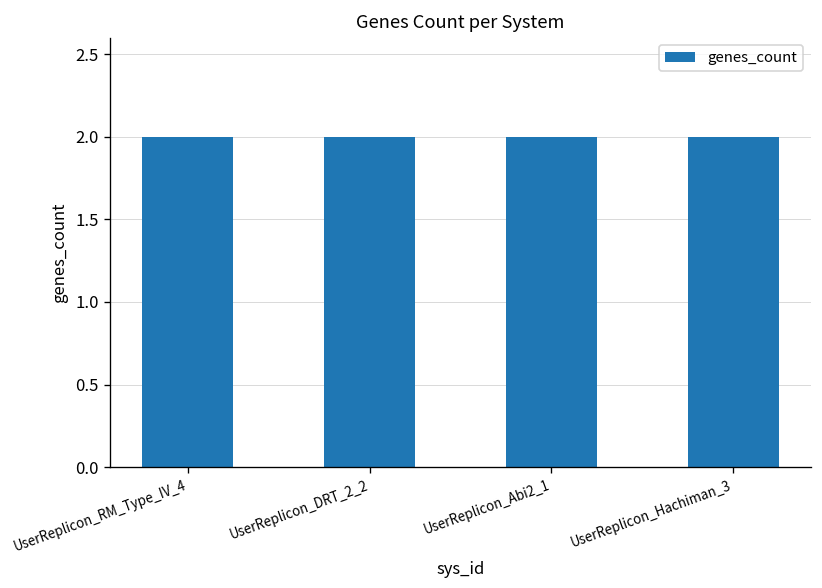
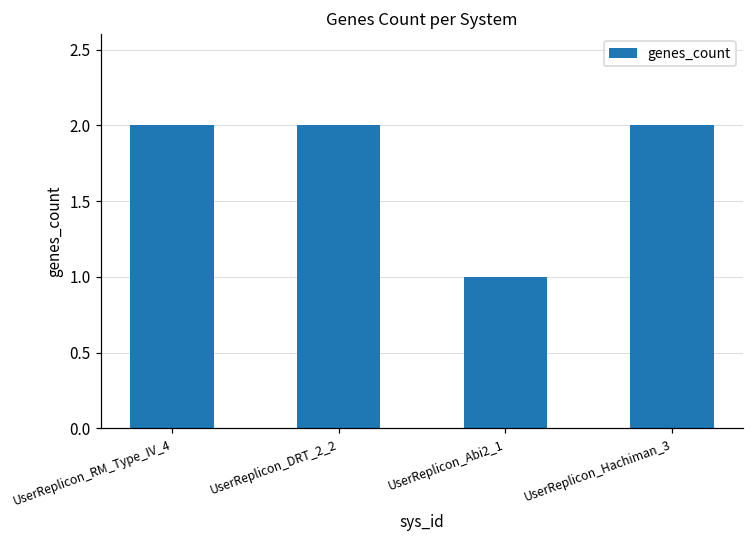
UserReplicon_Abi2_1: 2 -> 1
